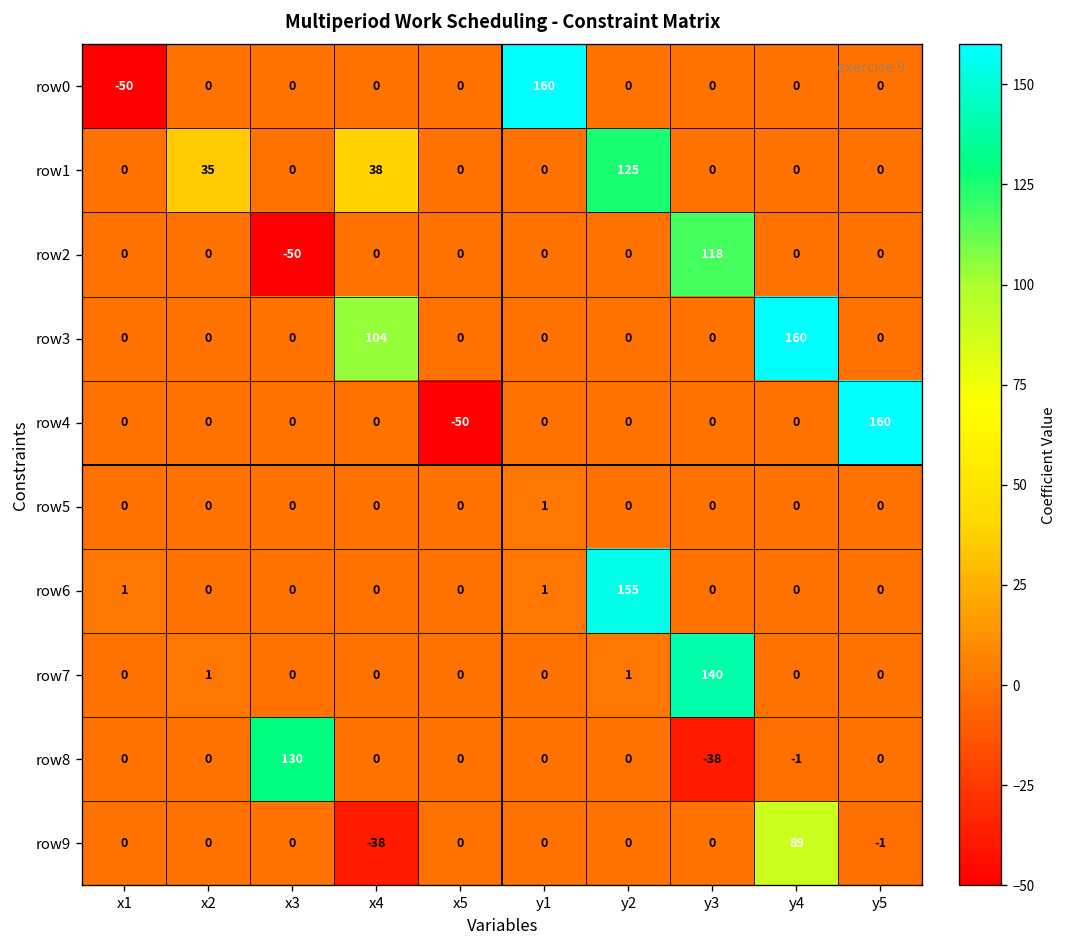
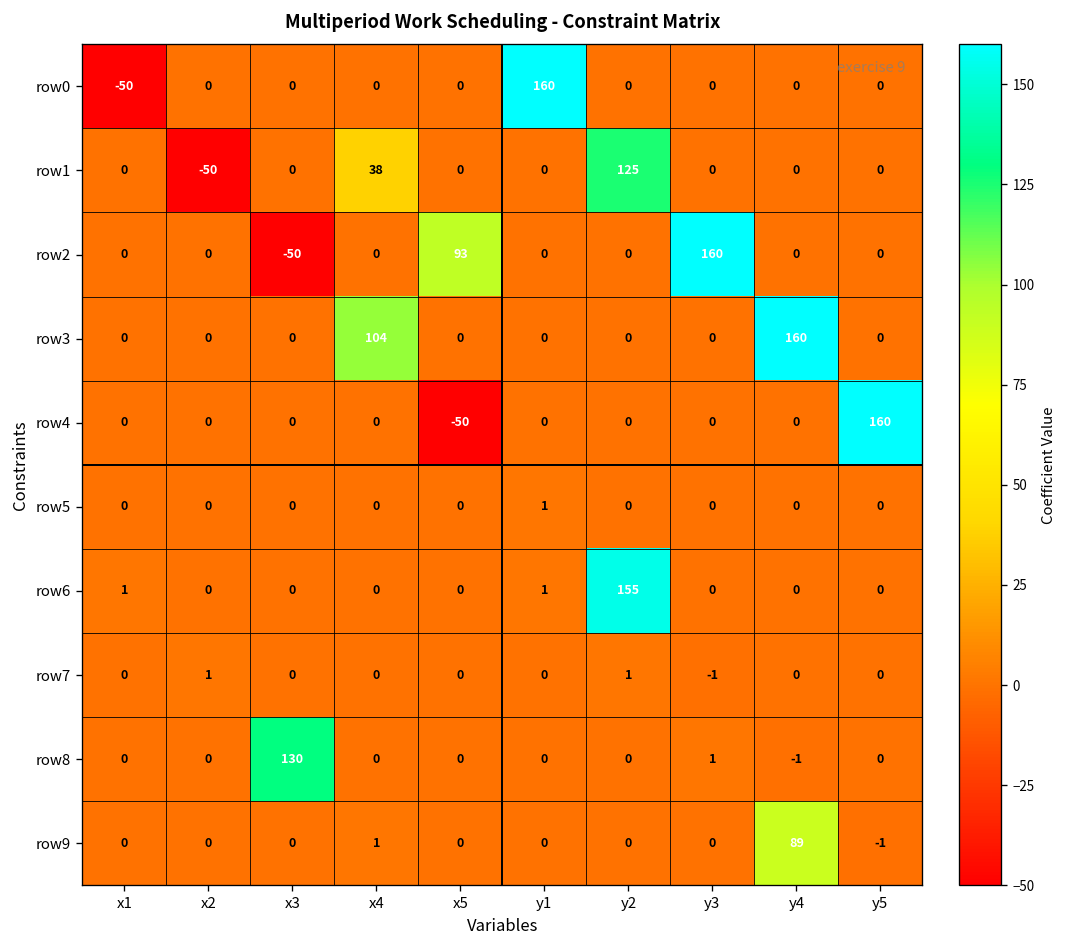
row1, x2: 35 -> -50
row2, x5: 0 -> 93
row2, y3: 118 -> 160
row7, y3: 140 -> -1
row8, y3: -38 -> 1
row9, x4: -38 -> 1
